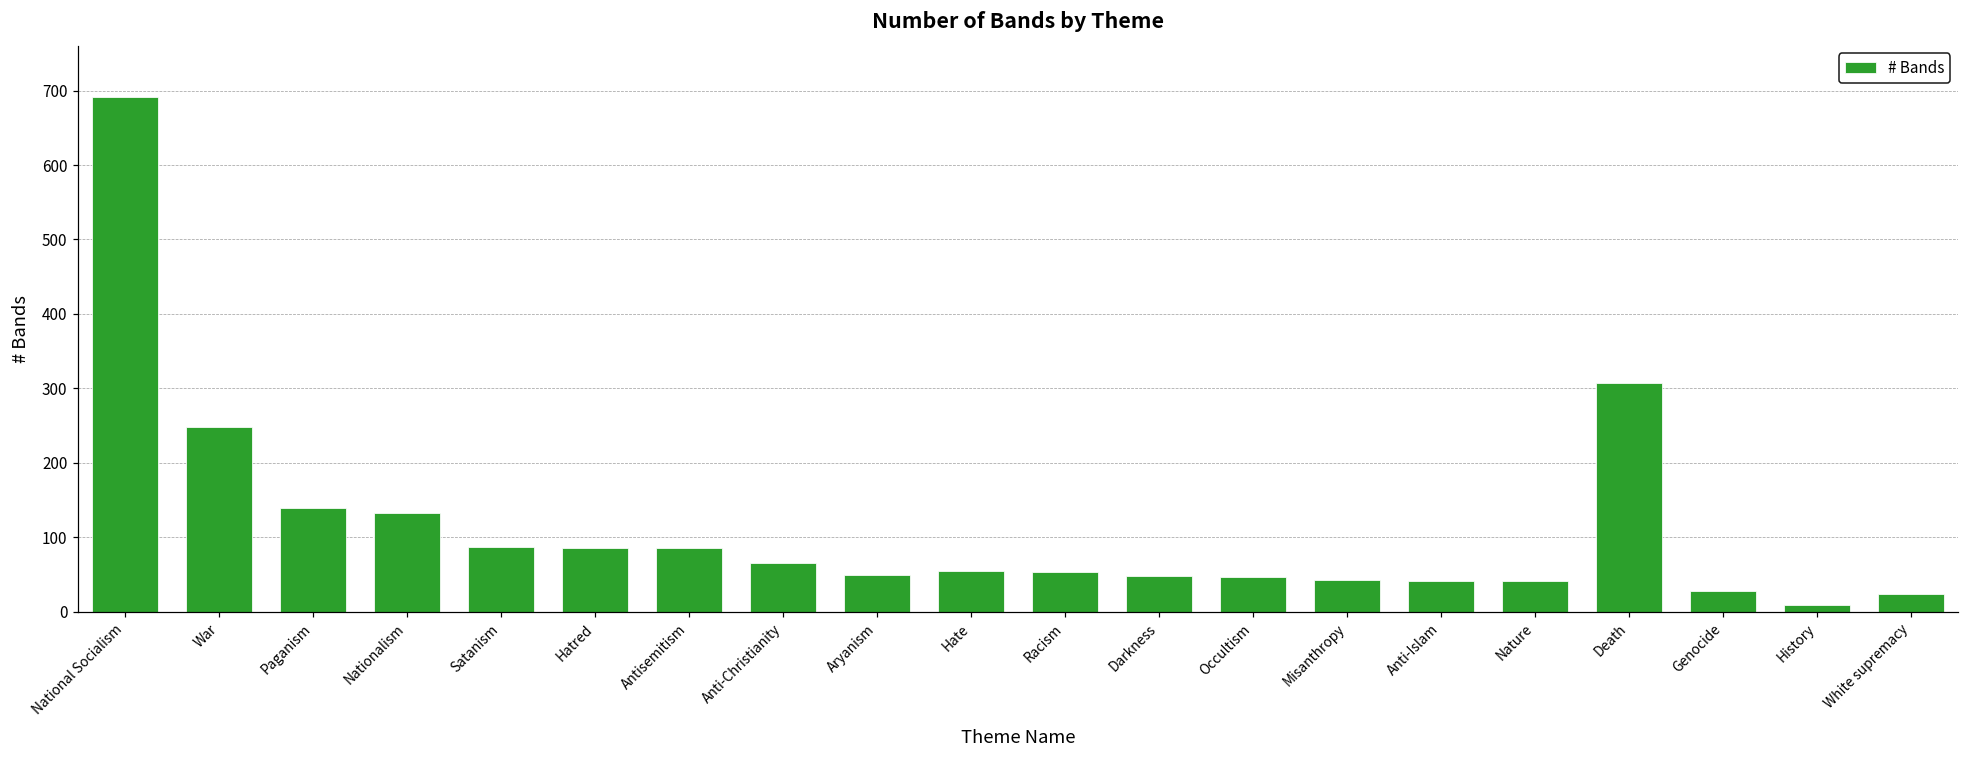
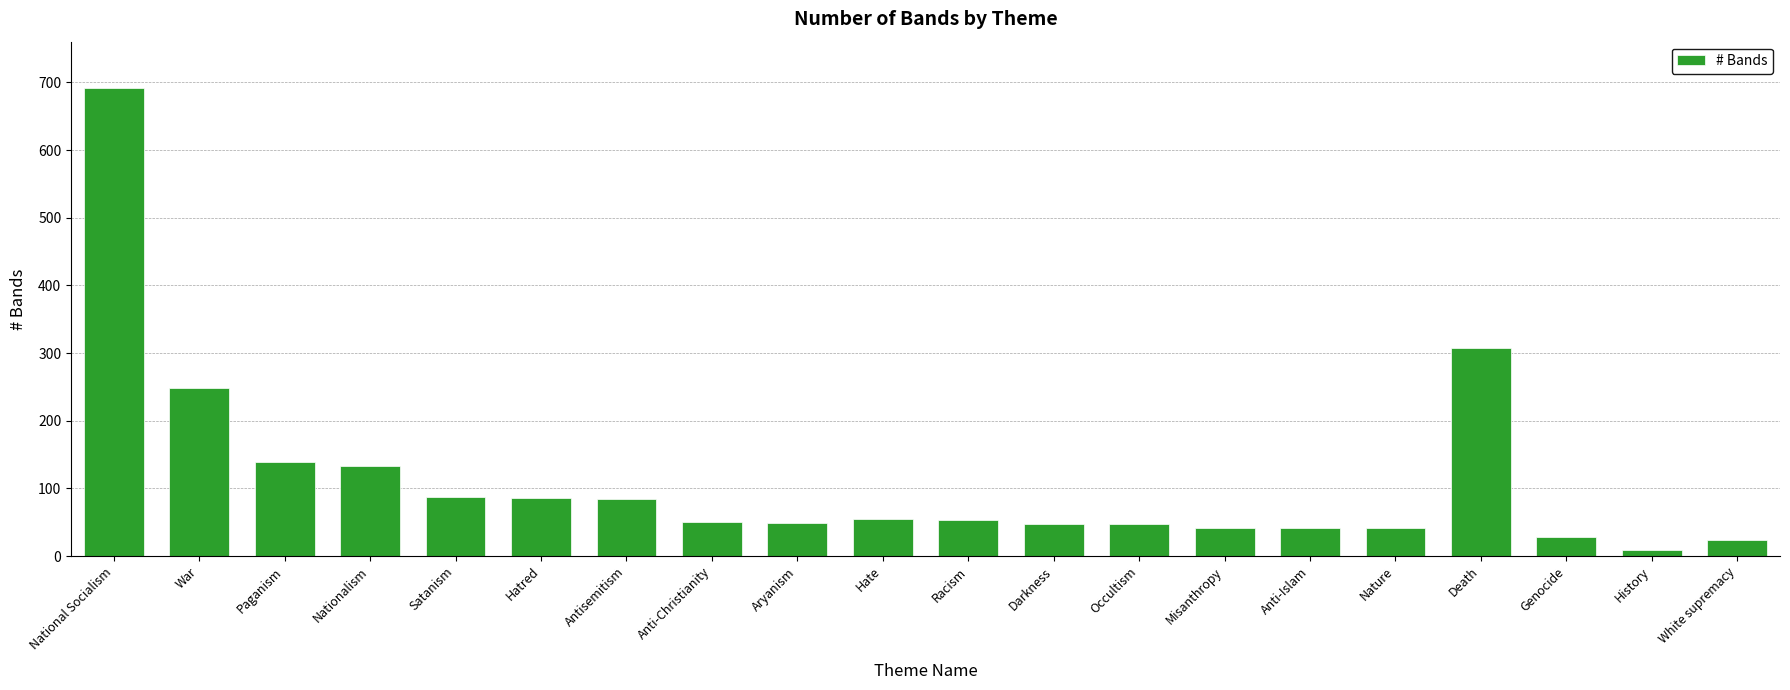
Anti-Christianity: 70 -> 50
